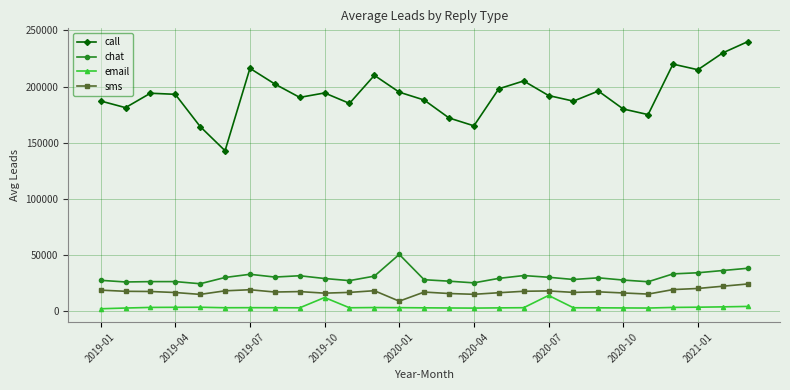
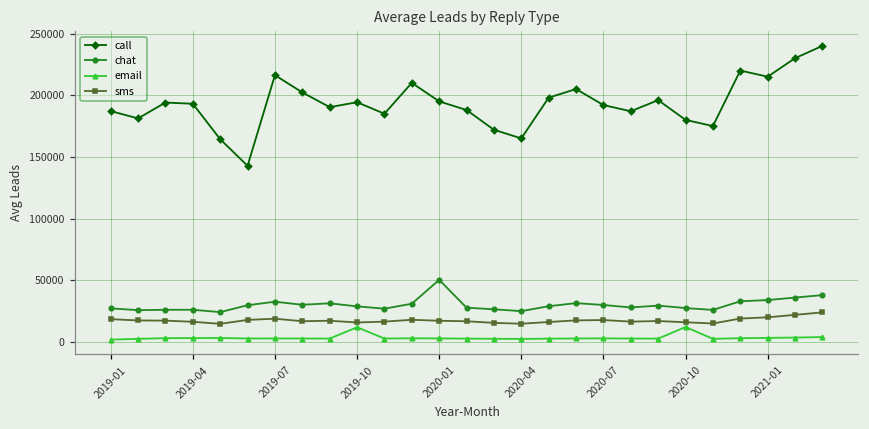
sms, 2020-01: 9000 -> 17000
email, 2020-07: 14000 -> 3000
email, 2020-10: 3000 -> 12000
